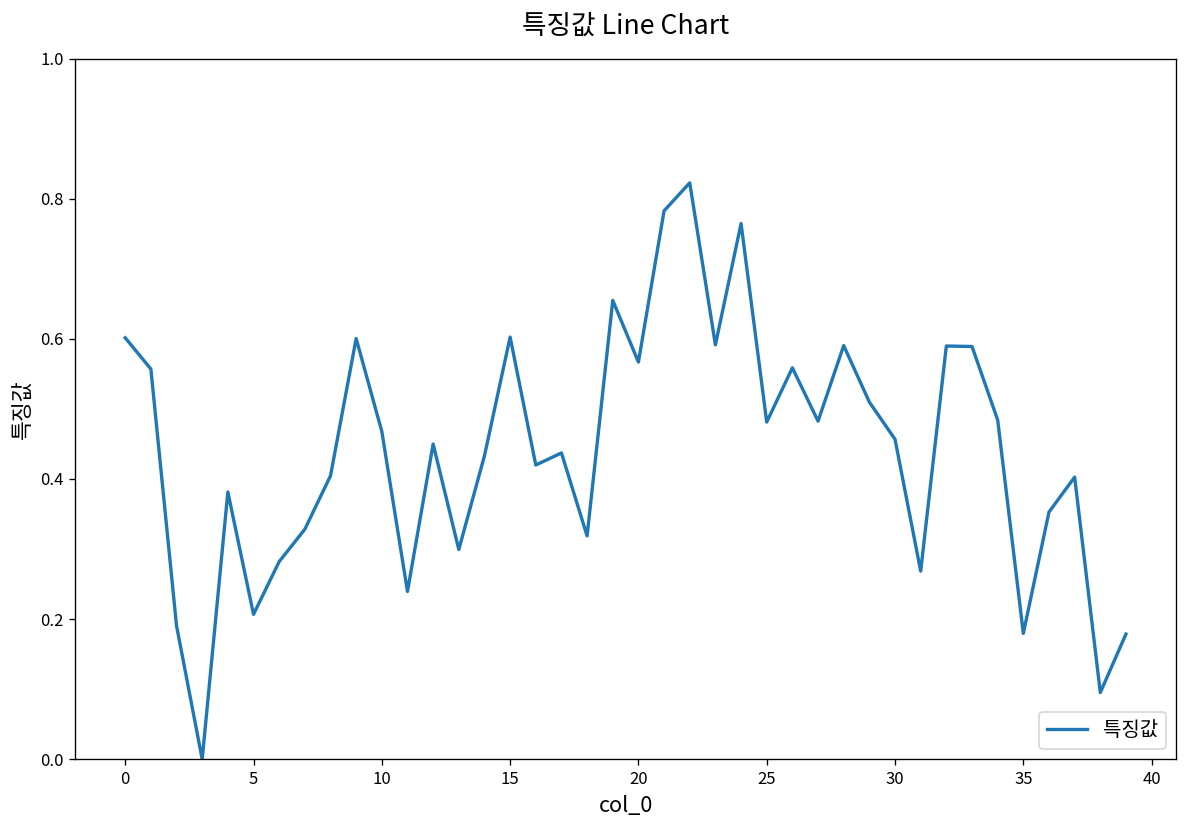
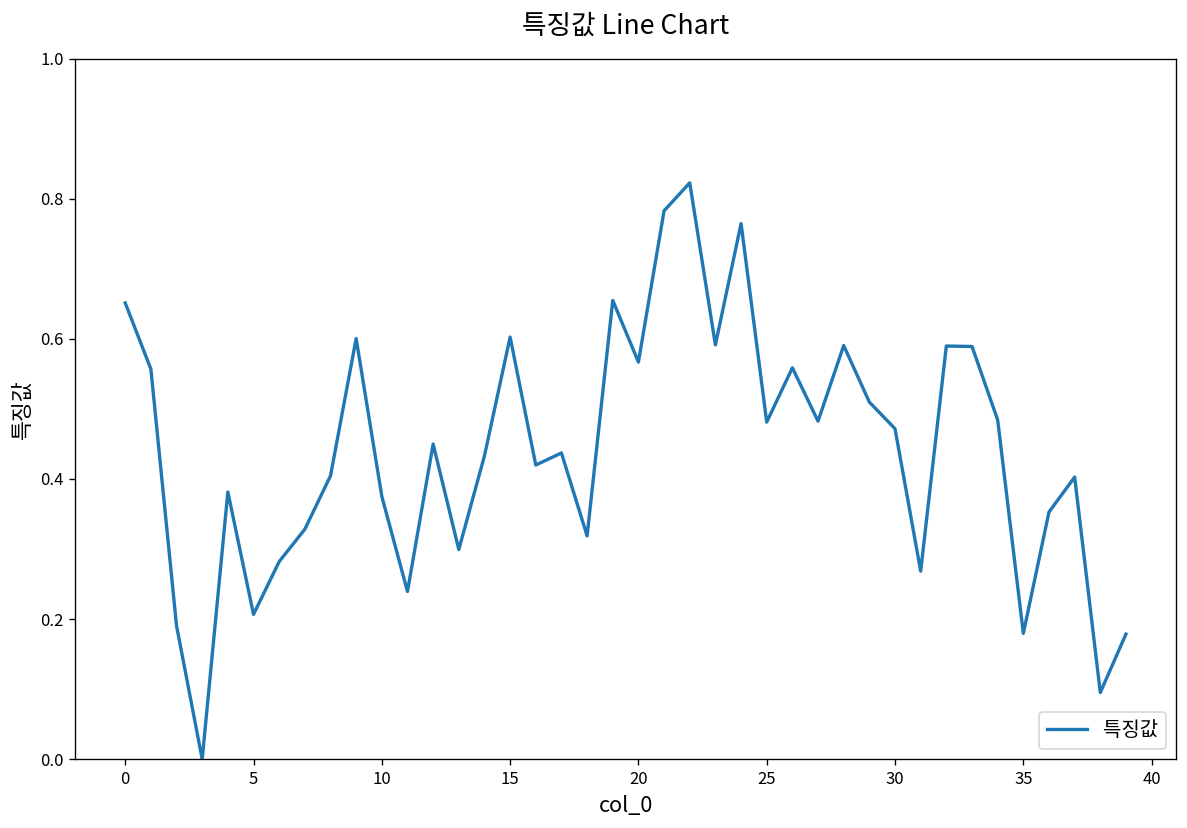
0: 0.60 -> 0.65
10: 0.47 -> 0.38
30: 0.46 -> 0.47
